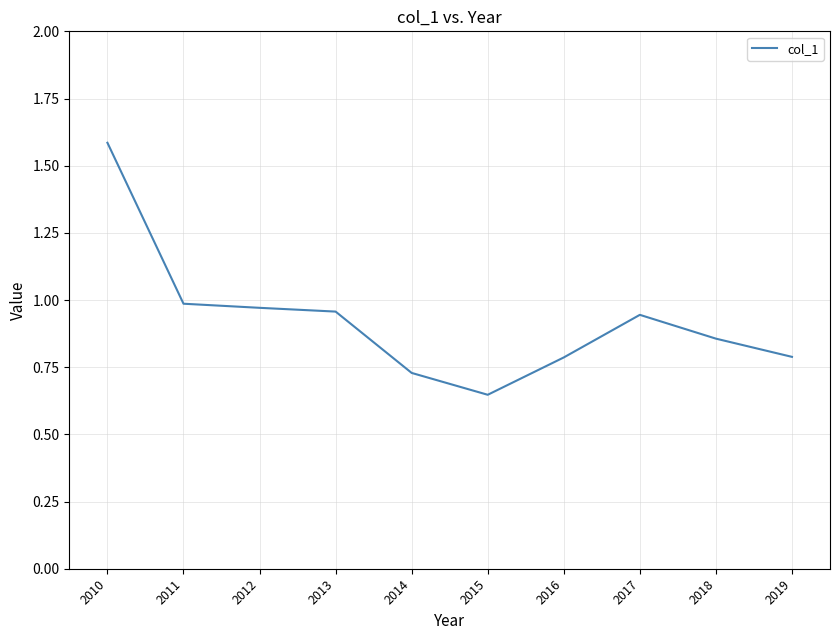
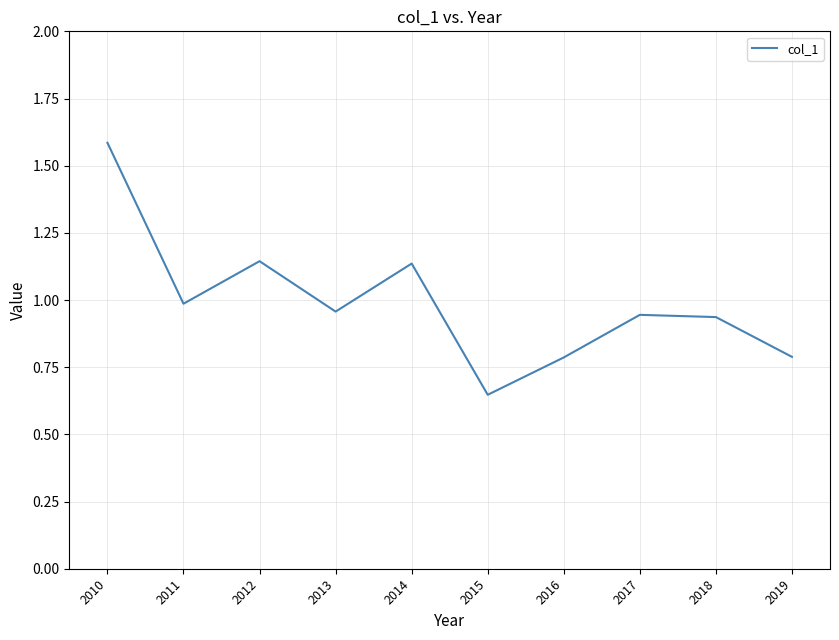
2012: 0.97 -> 1.14
2014: 0.73 -> 1.14
2018: 0.86 -> 0.94
